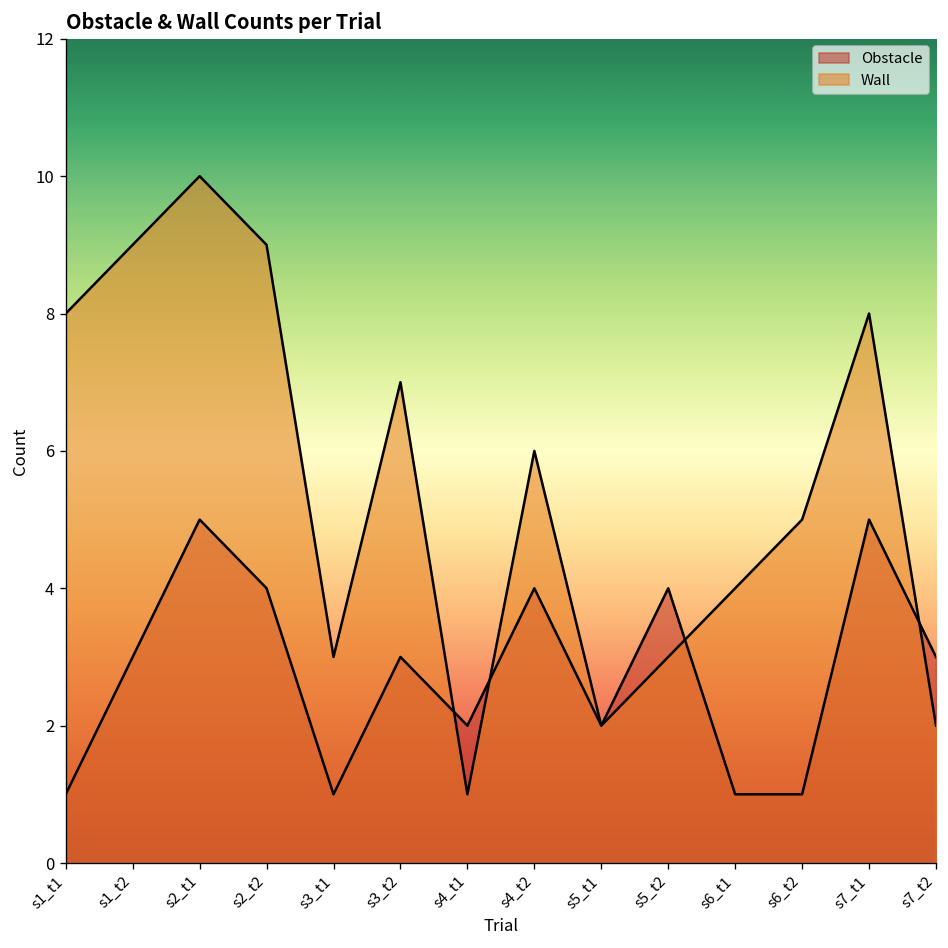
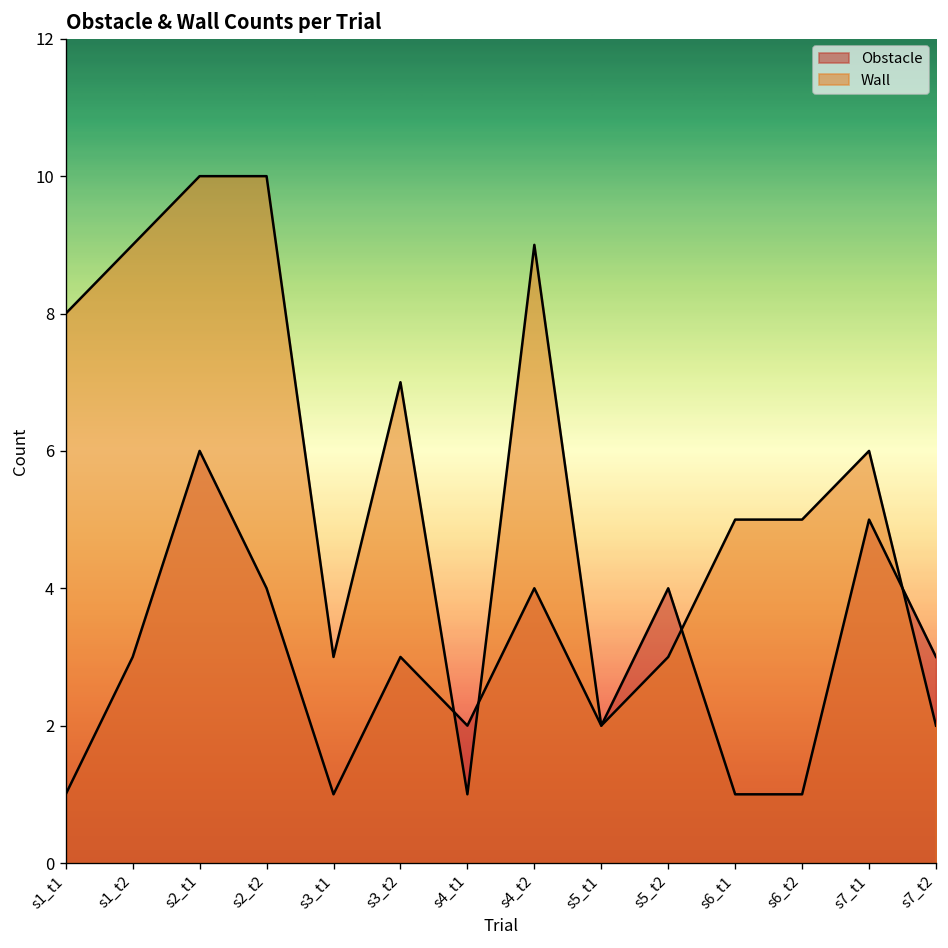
Obstacle, s2_t1: 5 -> 6
Wall, s2_t2: 9 -> 10
Wall, s4_t2: 6 -> 9
Wall, s6_t1: 4 -> 5
Wall, s7_t1: 8 -> 6
